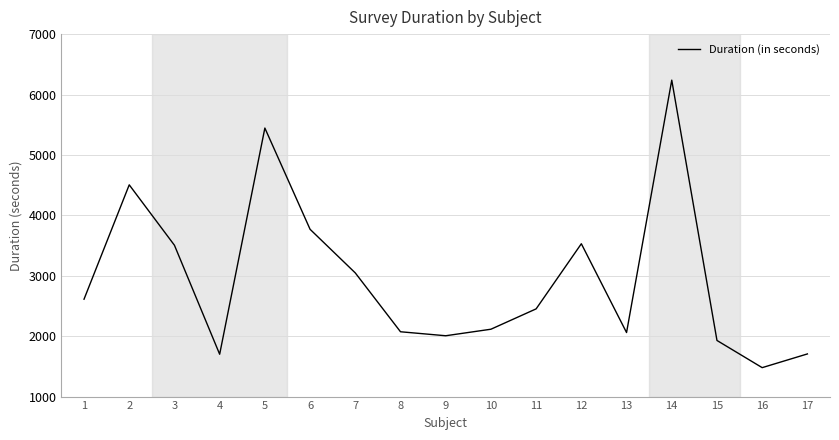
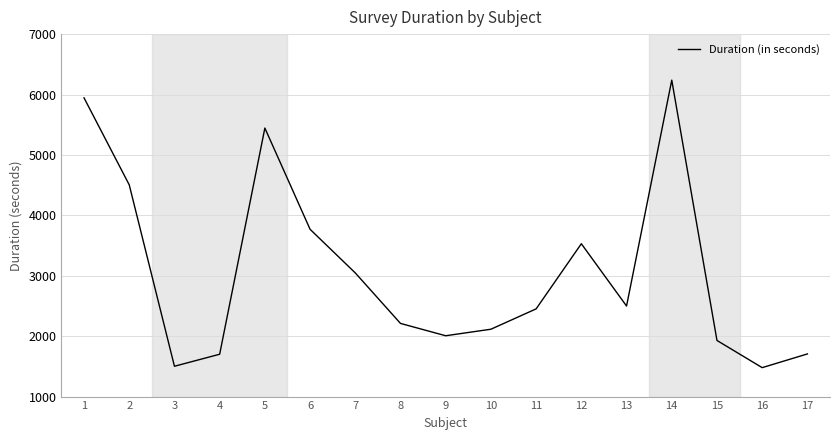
1: 2600 -> 5900
3: 3500 -> 1500
8: 2100 -> 2200
13: 2100 -> 2500
